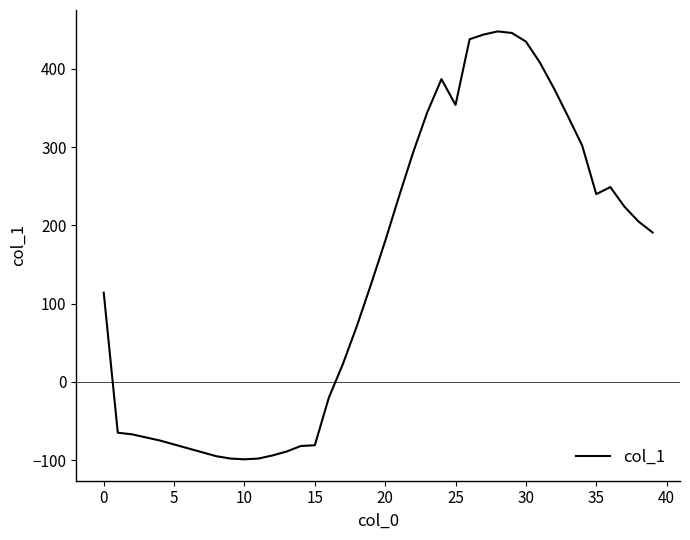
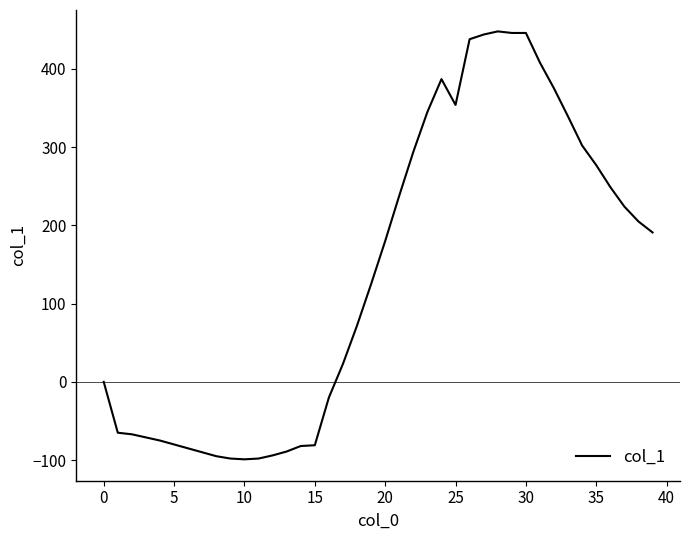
0: 110 -> 0
30: 440 -> 450
35: 240 -> 280
